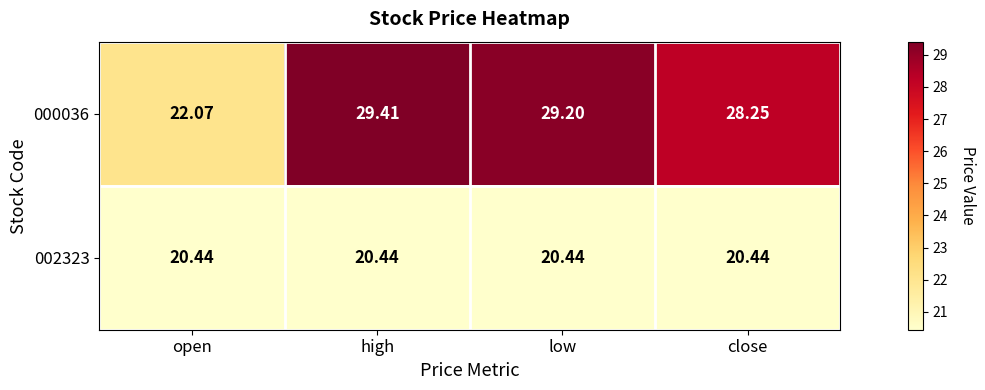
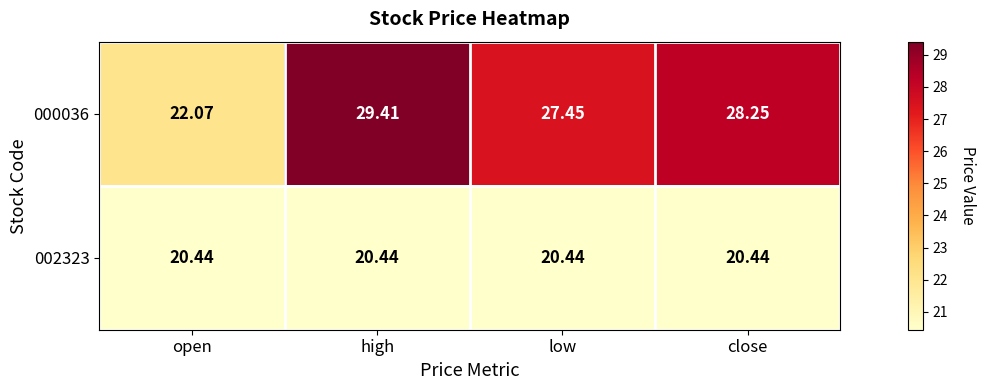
000036, low: 29.20 -> 27.45
